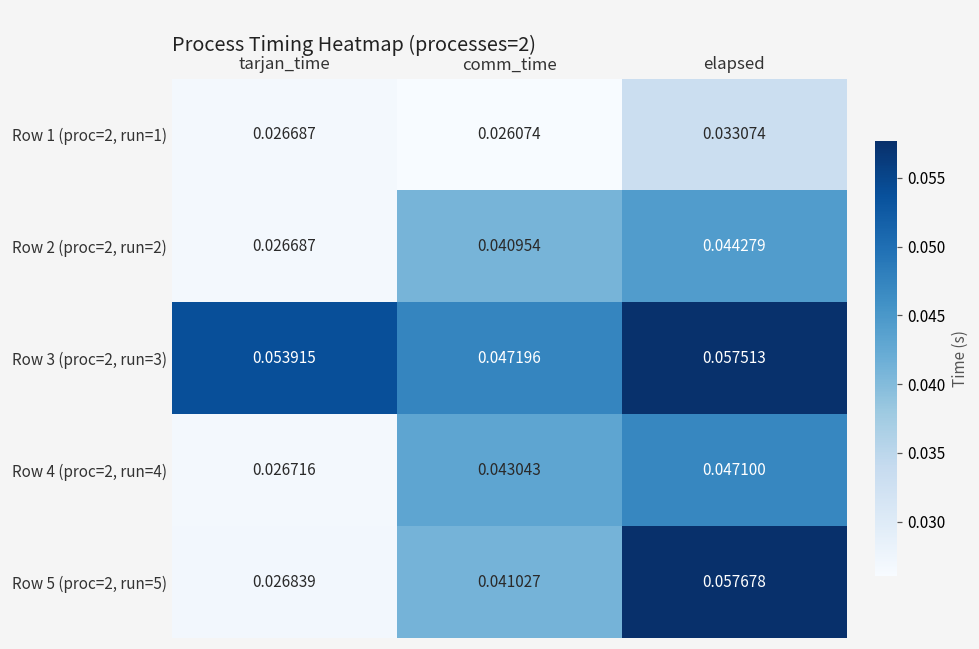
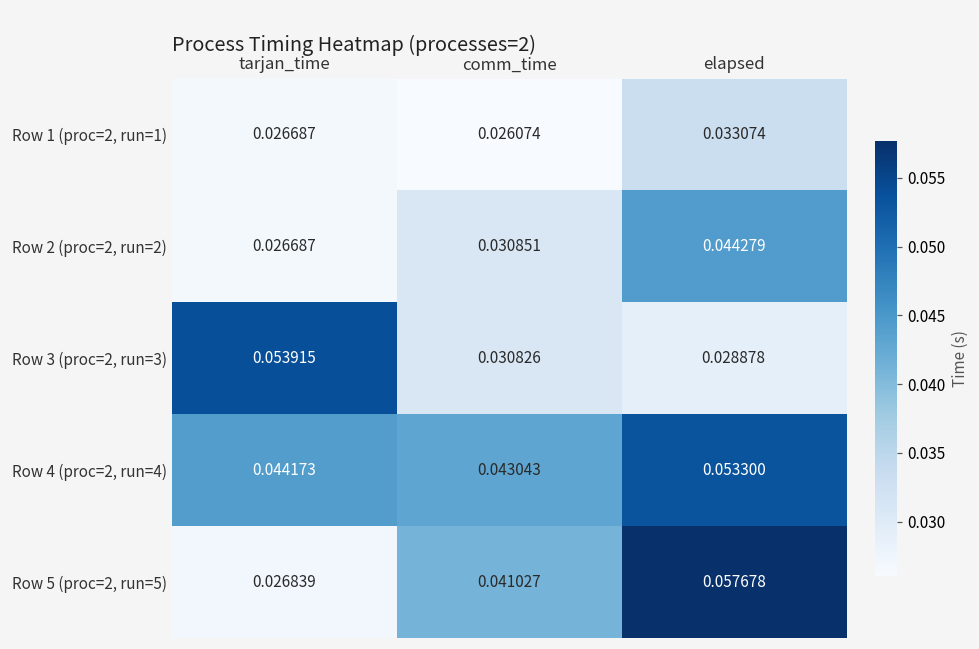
Row 2 (proc=2, run=2), comm_time: 0.040954 -> 0.030851
Row 3 (proc=2, run=3), comm_time: 0.047196 -> 0.030826
Row 3 (proc=2, run=3), elapsed: 0.057513 -> 0.028878
Row 4 (proc=2, run=4), tarjan_time: 0.026716 -> 0.044173
Row 4 (proc=2, run=4), elapsed: 0.047100 -> 0.053300
